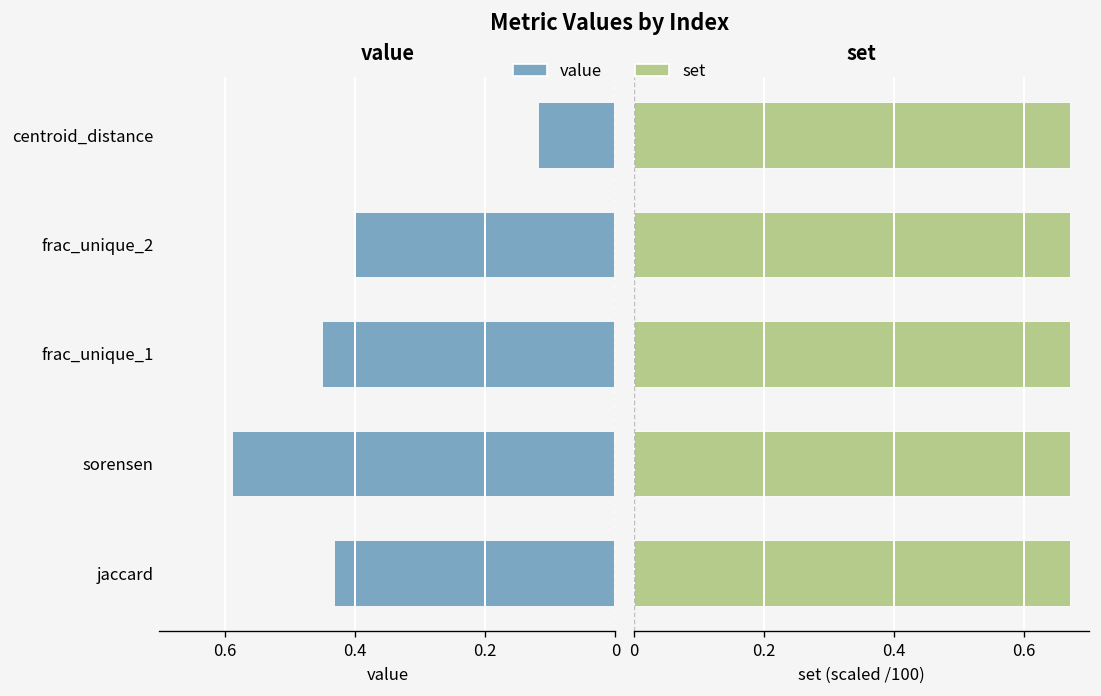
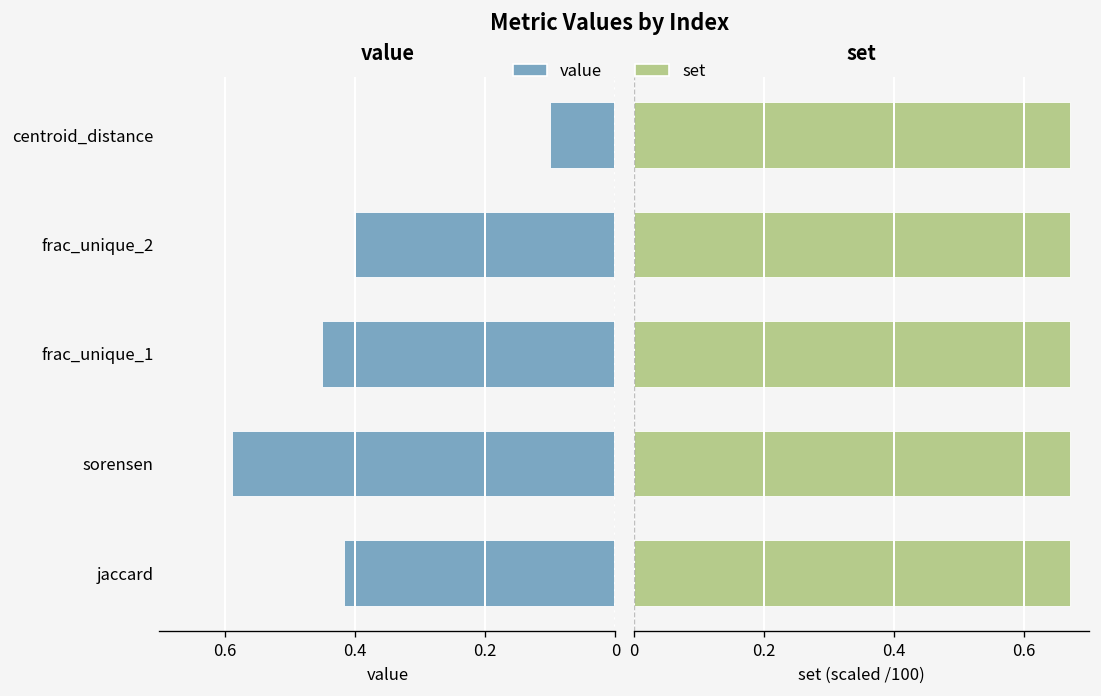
value, centroid_distance: 0.12 -> 0.10
value, jaccard: 0.43 -> 0.42
